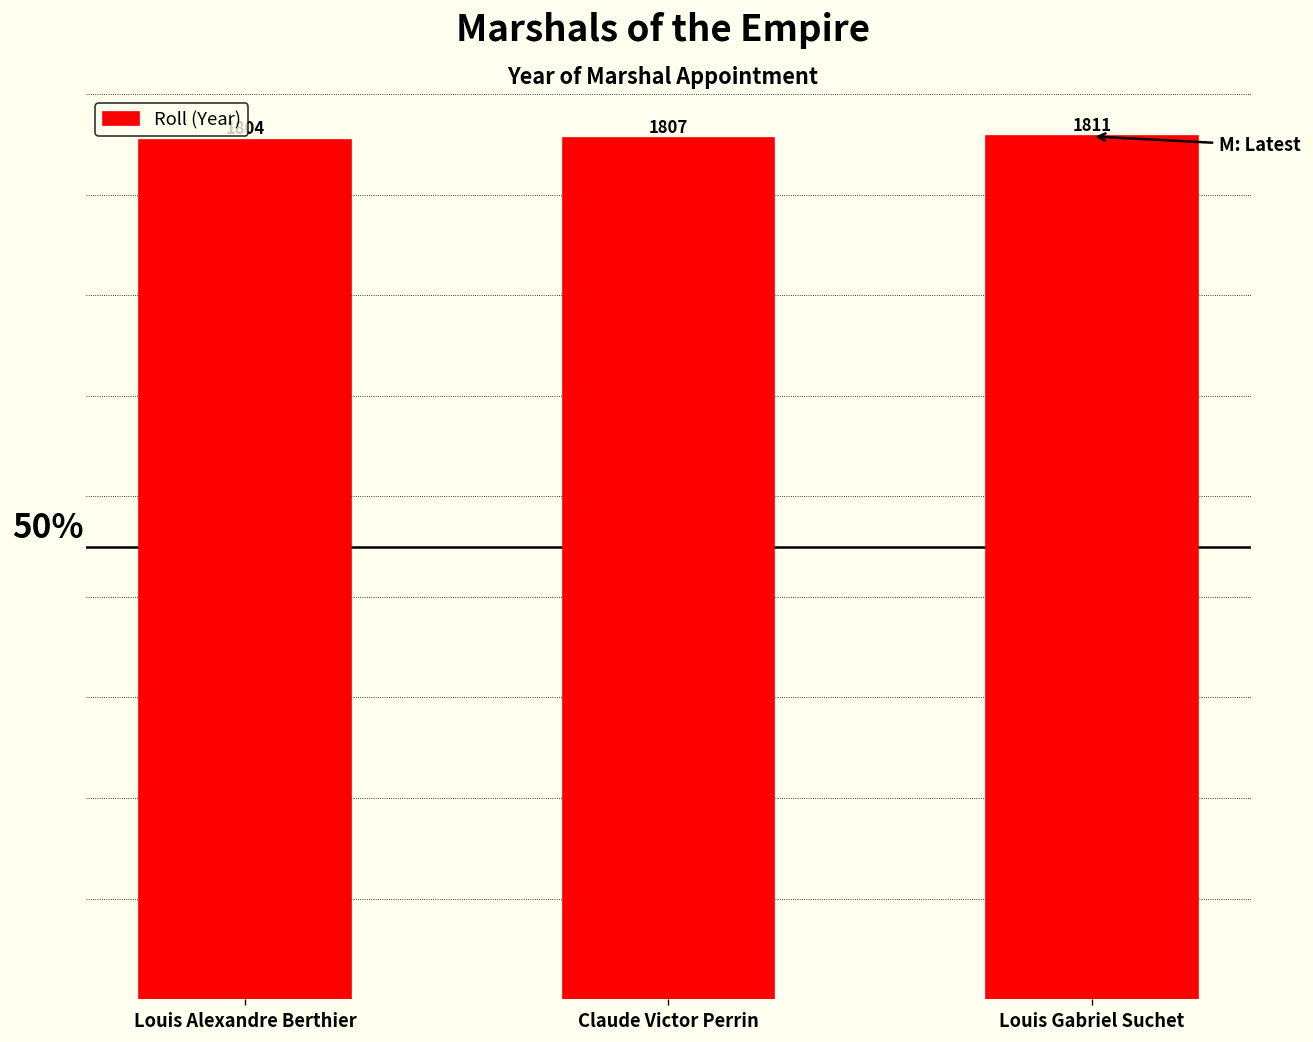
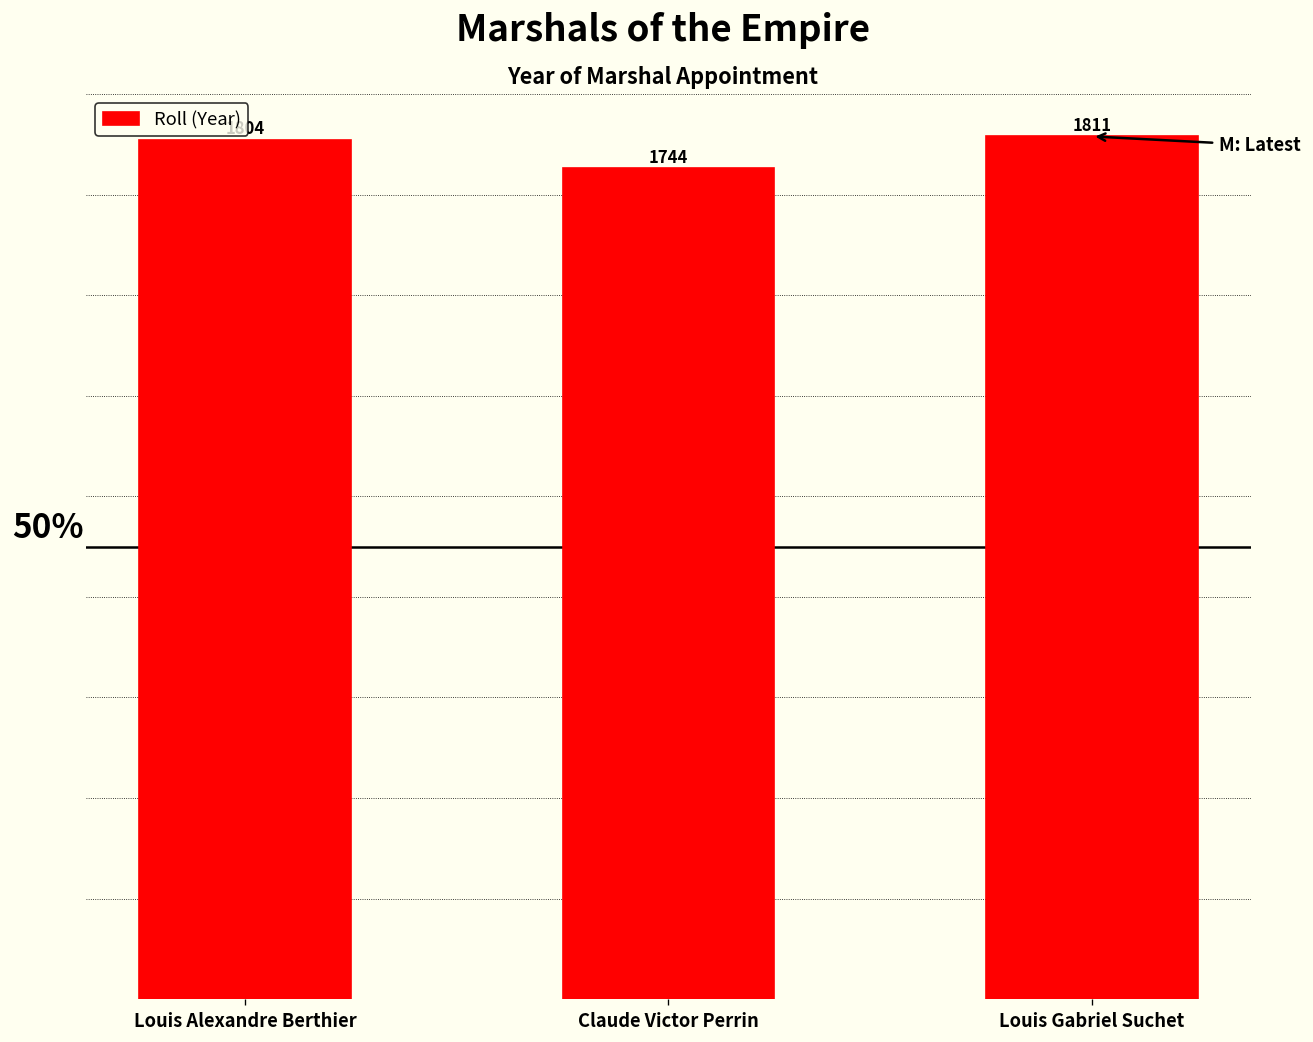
Claude Victor Perrin: 1807 -> 1744
